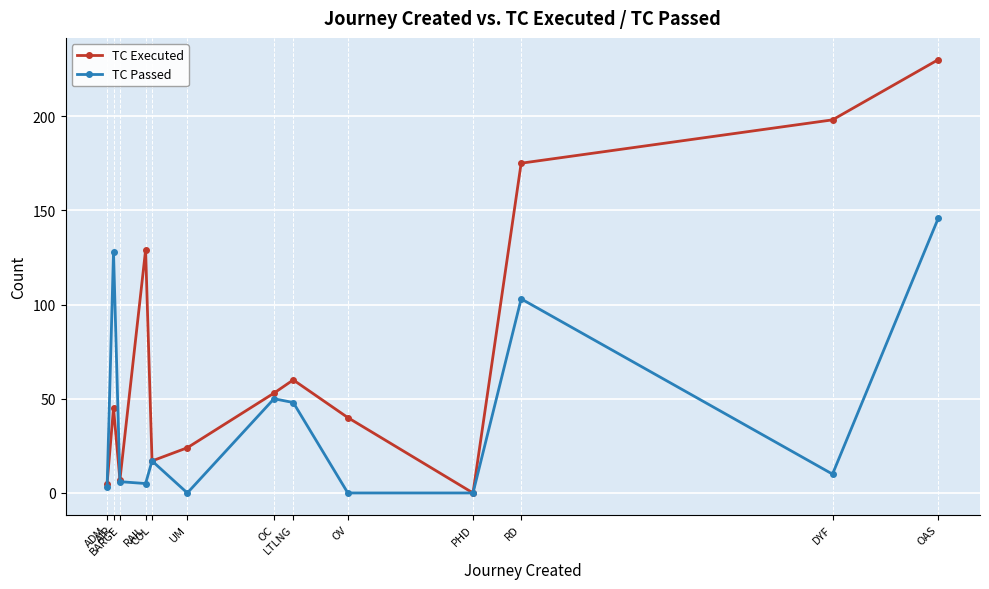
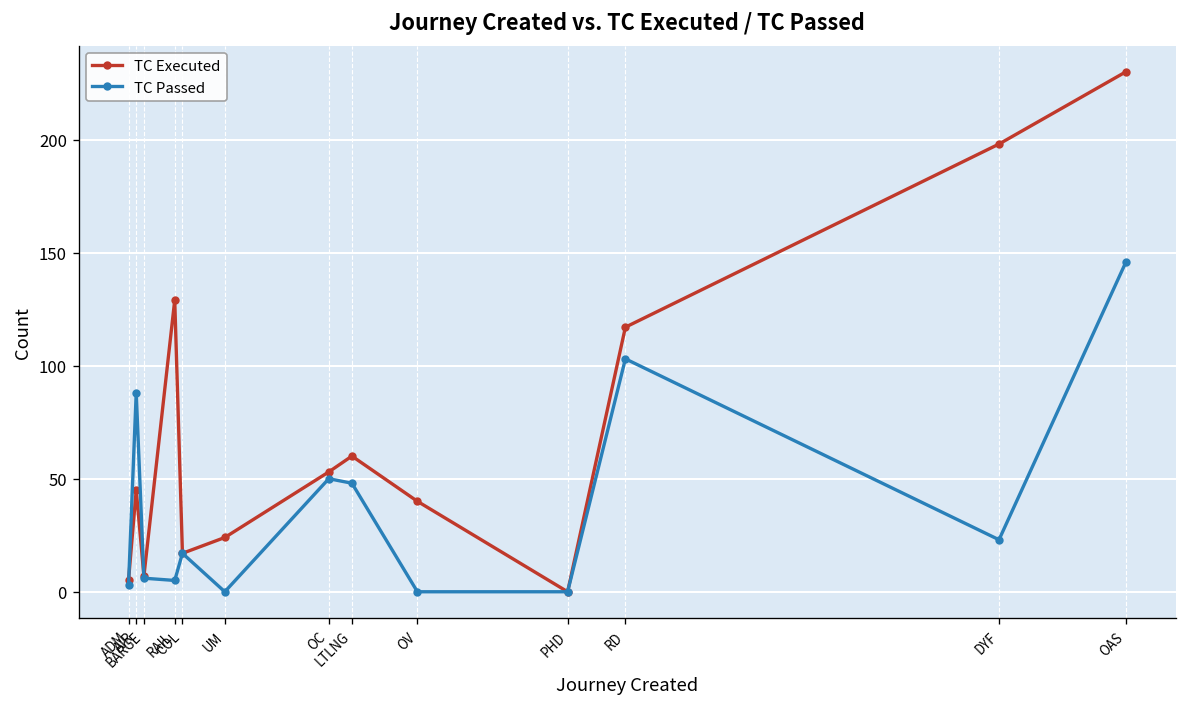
TC Passed, AIR: 128 -> 88
TC Executed, RD: 175 -> 117
TC Passed, DYF: 10 -> 23
